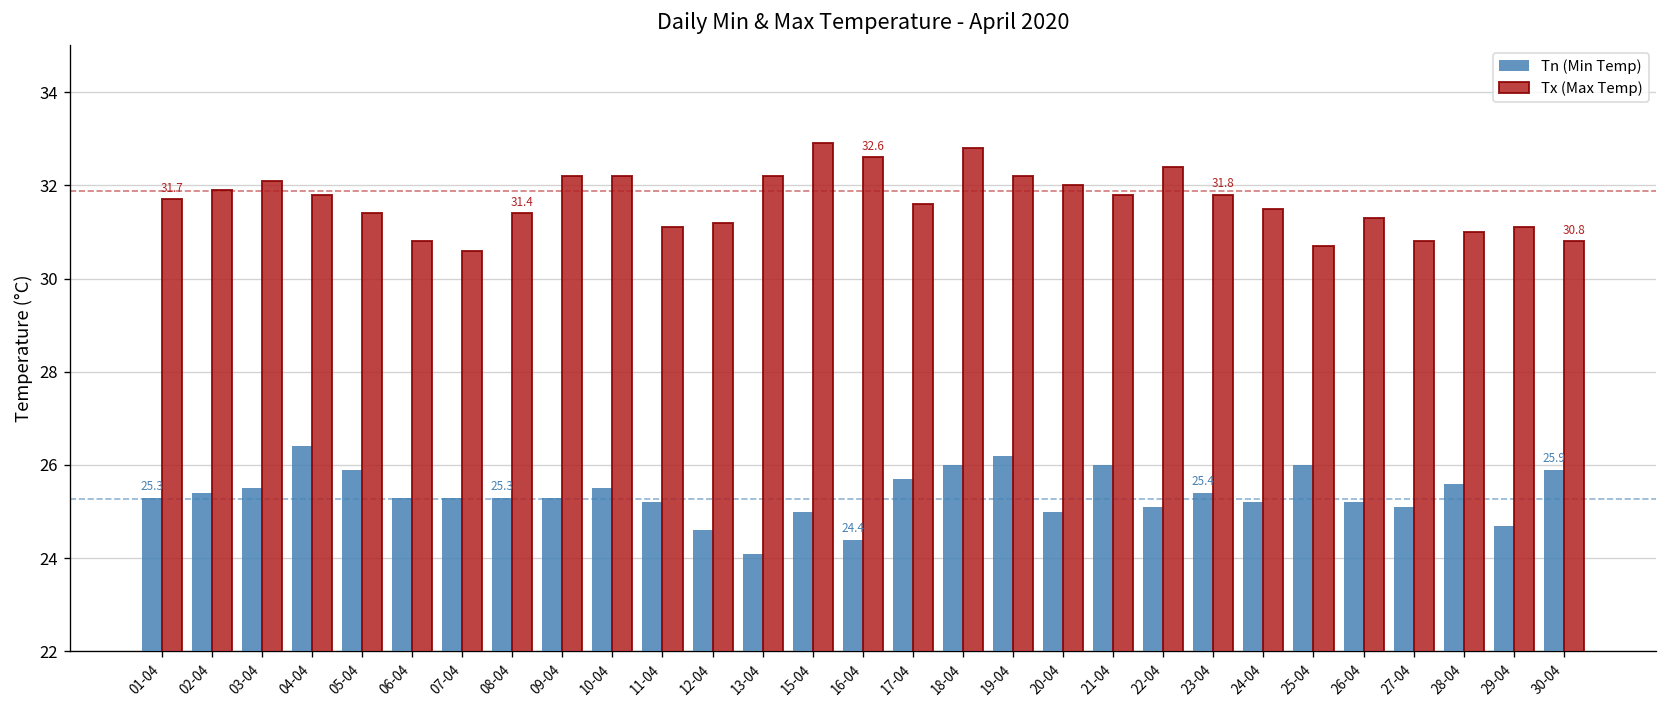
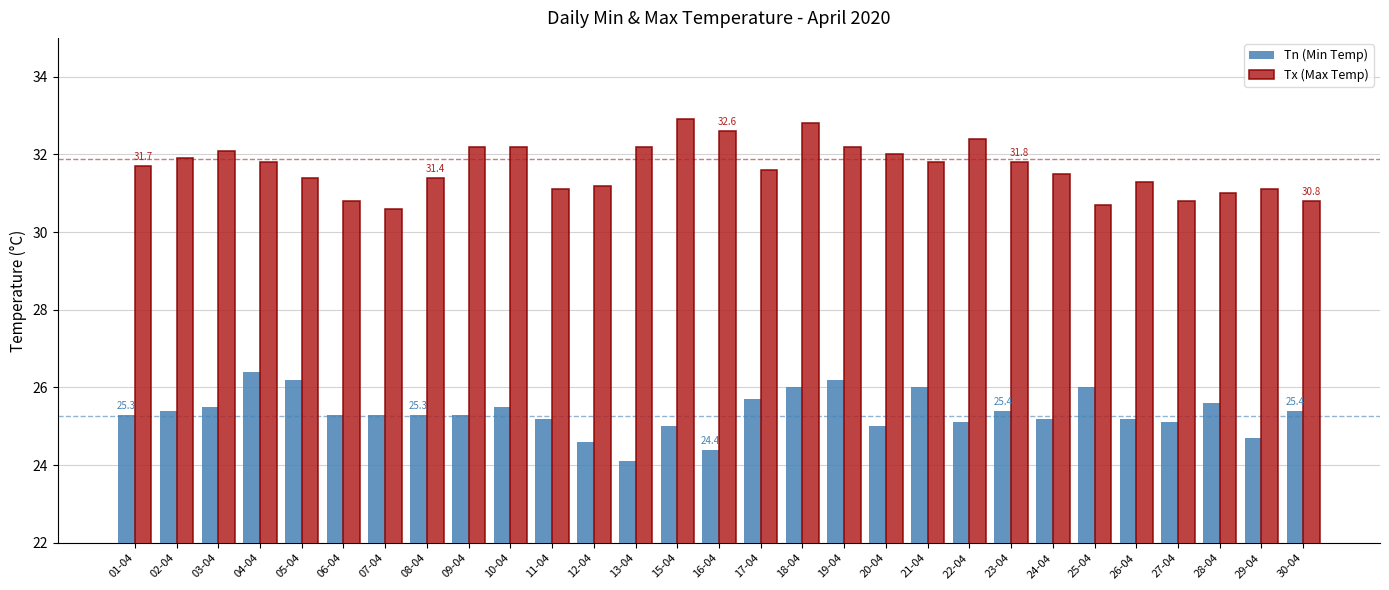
Tn (Min Temp), 05-04: 25.9 -> 26.2
Tn (Min Temp), 30-04: 25.9 -> 25.4
